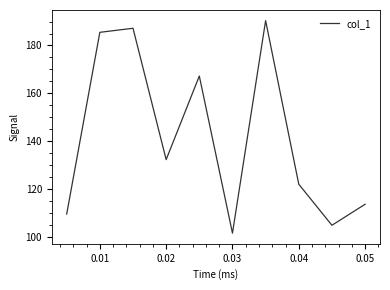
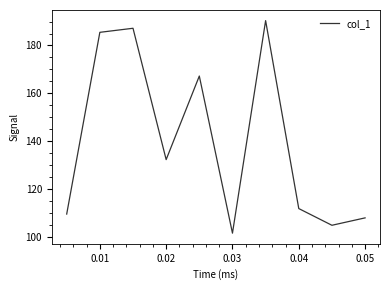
0.04: 122 -> 112
0.05: 114 -> 108
